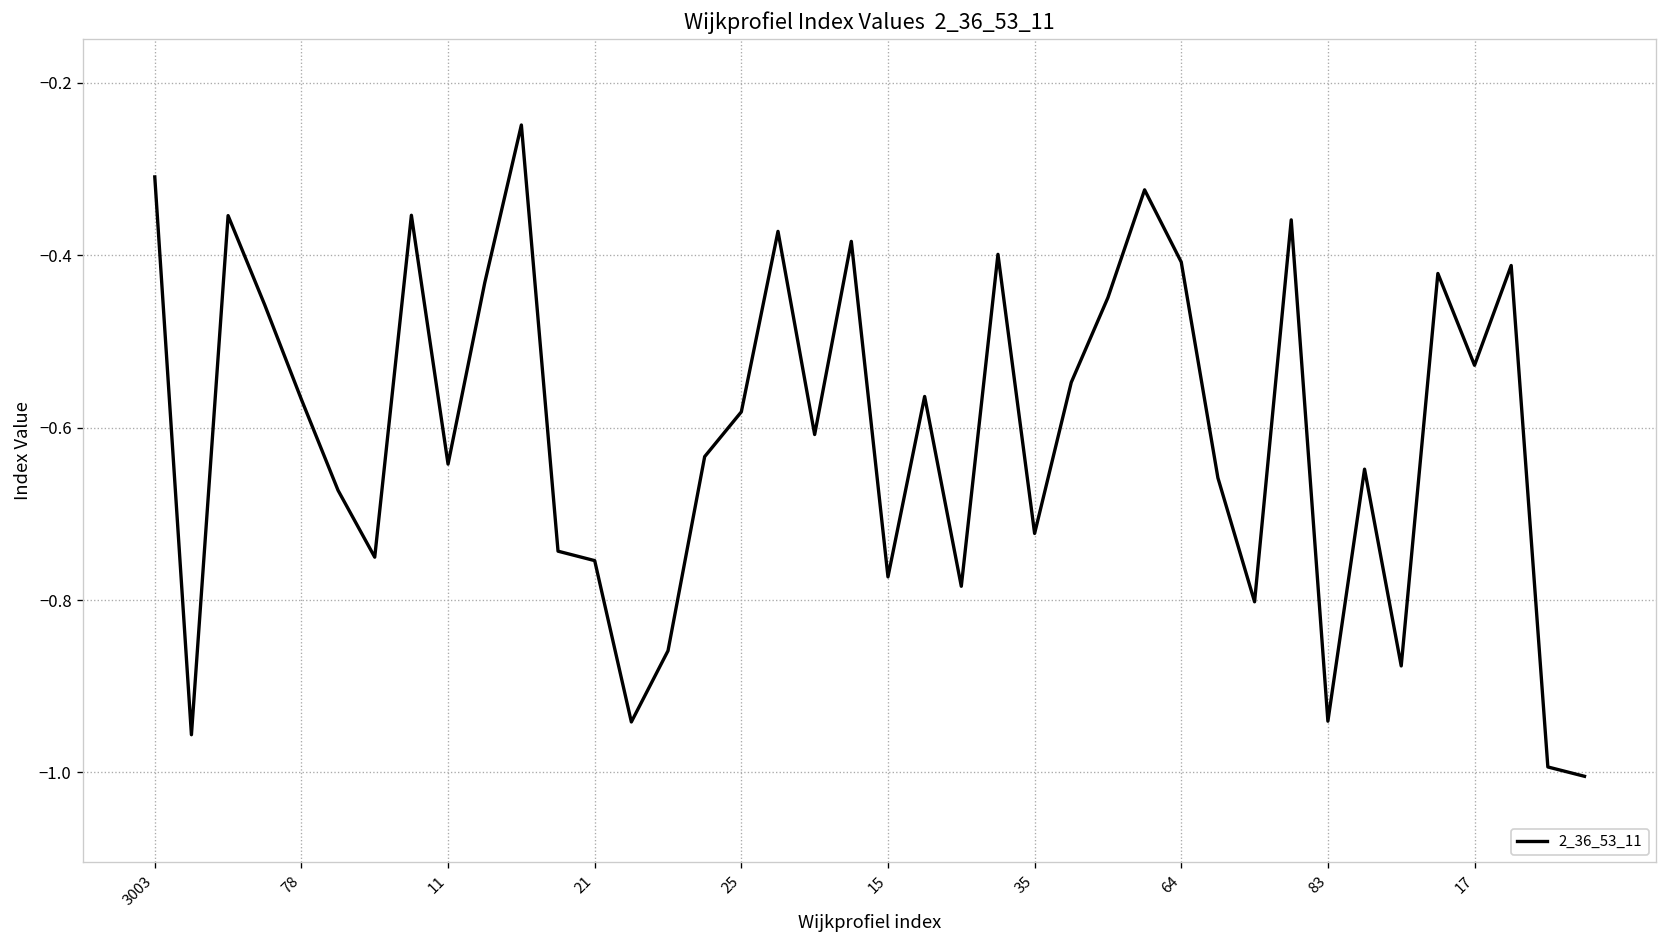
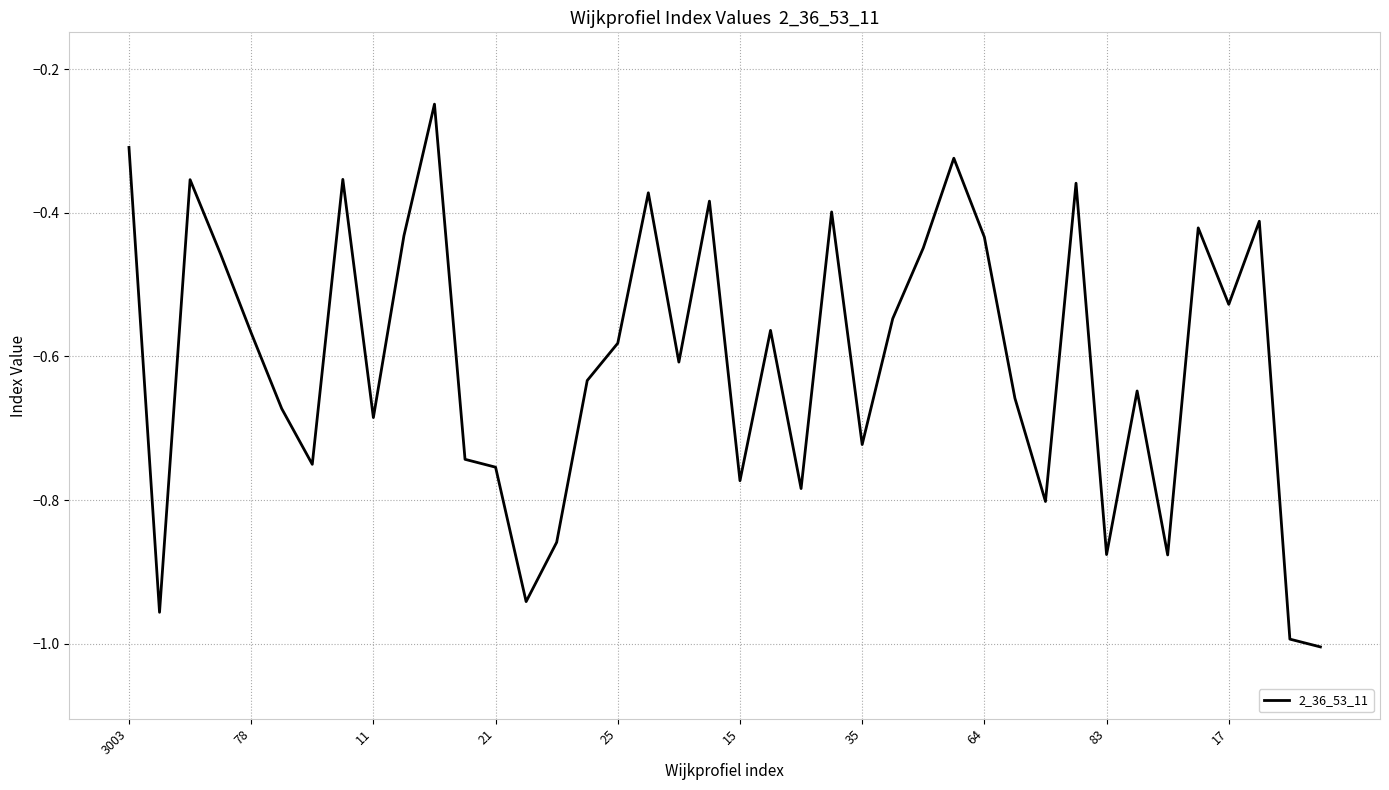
11: -0.64 -> -0.69
64: -0.41 -> -0.43
83: -0.94 -> -0.88
